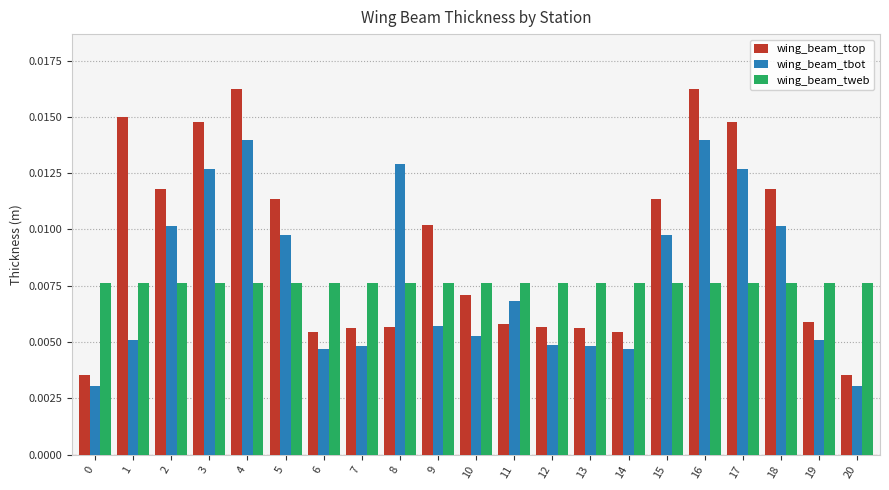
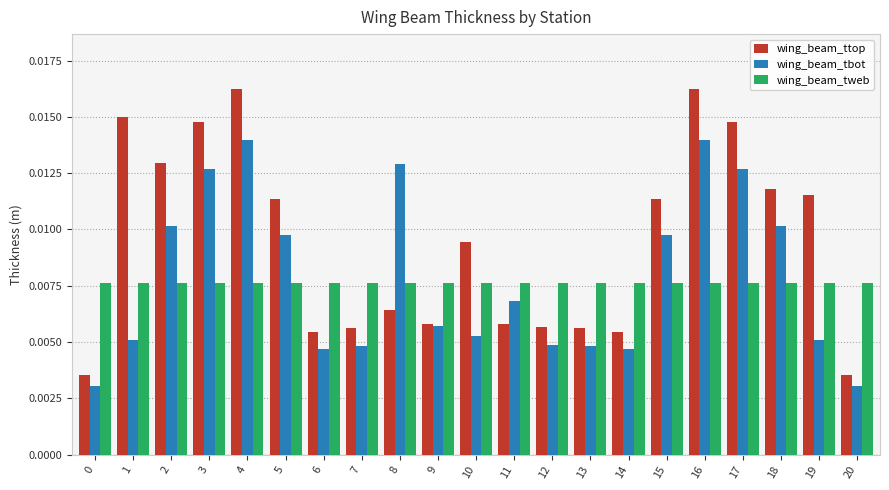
wing_beam_ttop, 2: 0.0118 -> 0.0129
wing_beam_ttop, 8: 0.0057 -> 0.0064
wing_beam_ttop, 9: 0.0102 -> 0.0058
wing_beam_ttop, 10: 0.0071 -> 0.0094
wing_beam_ttop, 19: 0.0059 -> 0.0115
